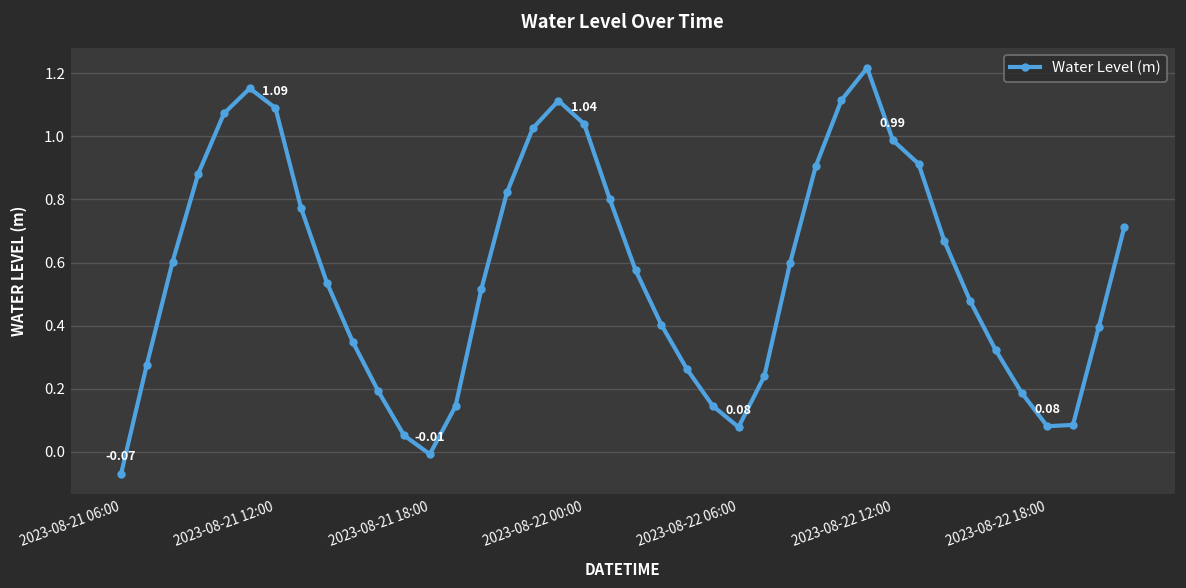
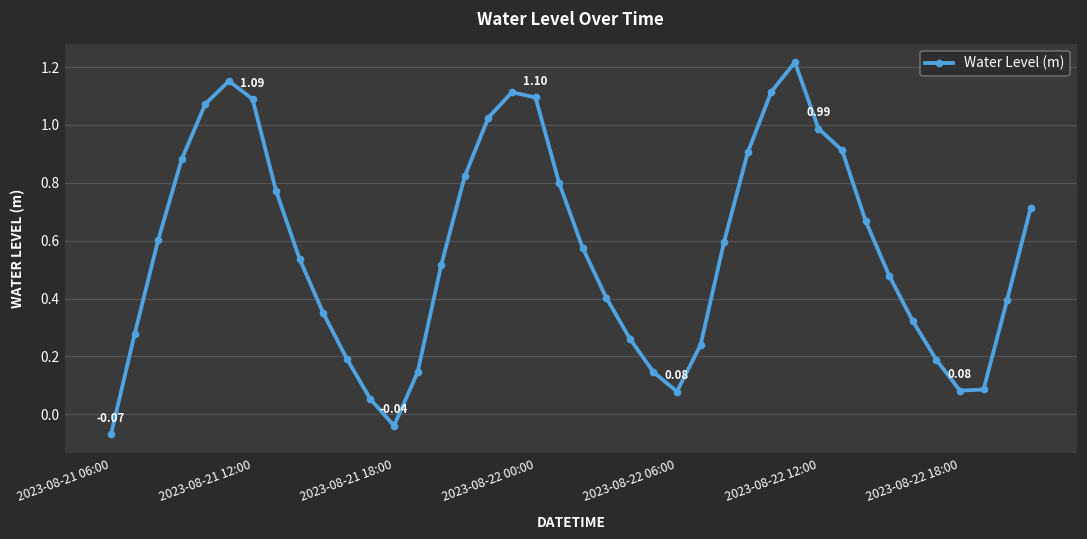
2023-08-21 18:00: -0.01 -> -0.04
2023-08-22 00:00: 1.04 -> 1.10
